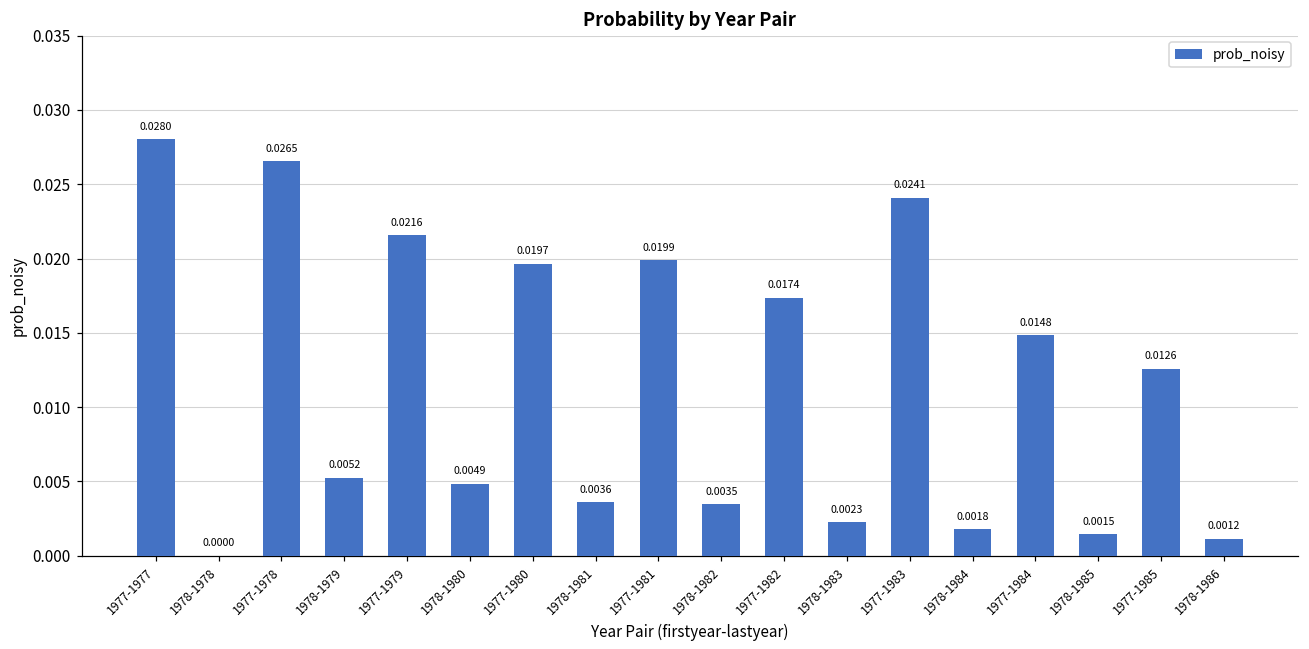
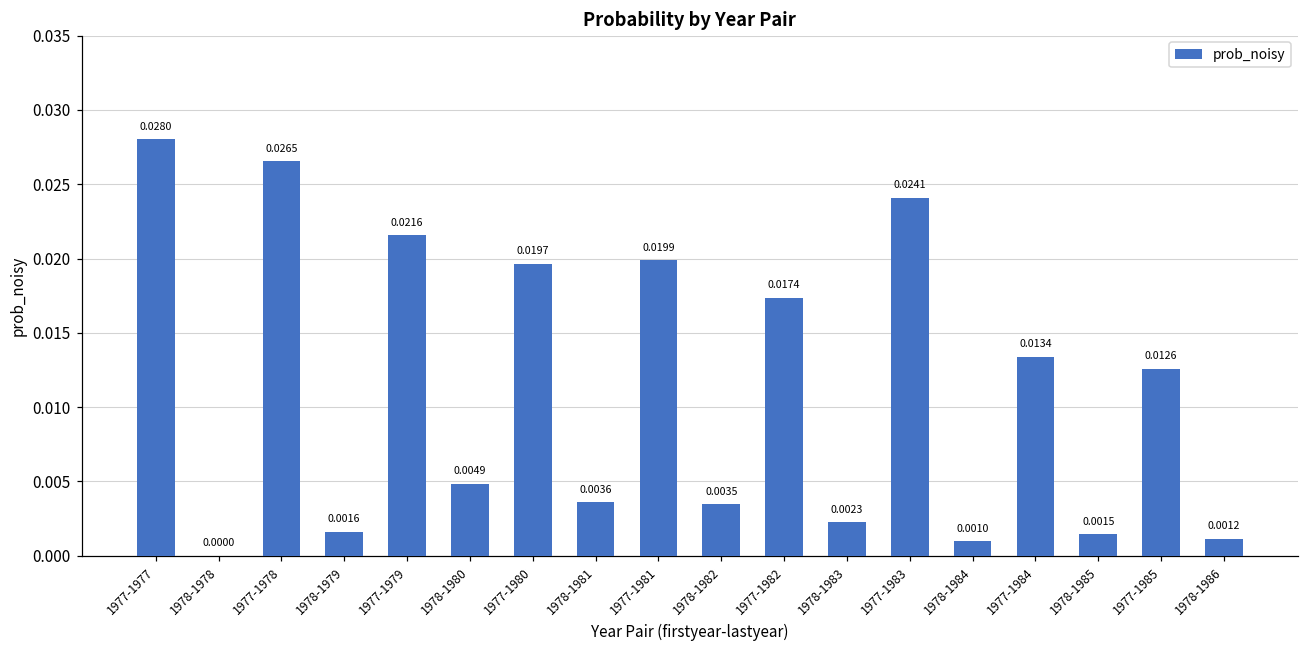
1978-1979: 0.0052 -> 0.0016
1978-1984: 0.0018 -> 0.0010
1977-1984: 0.0148 -> 0.0134
